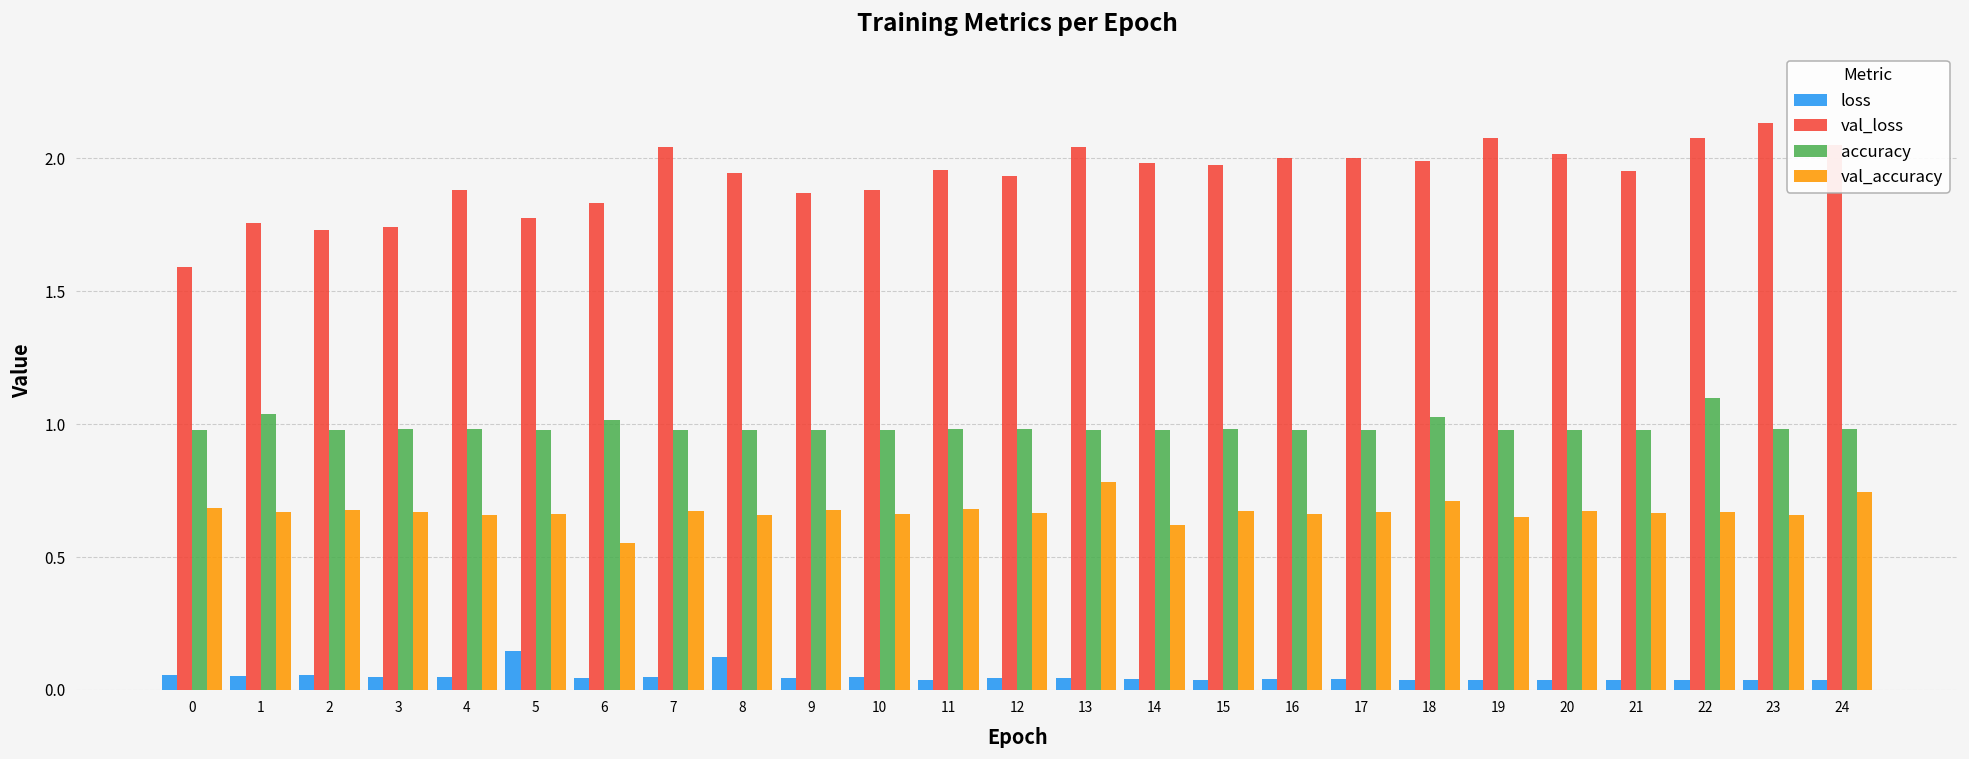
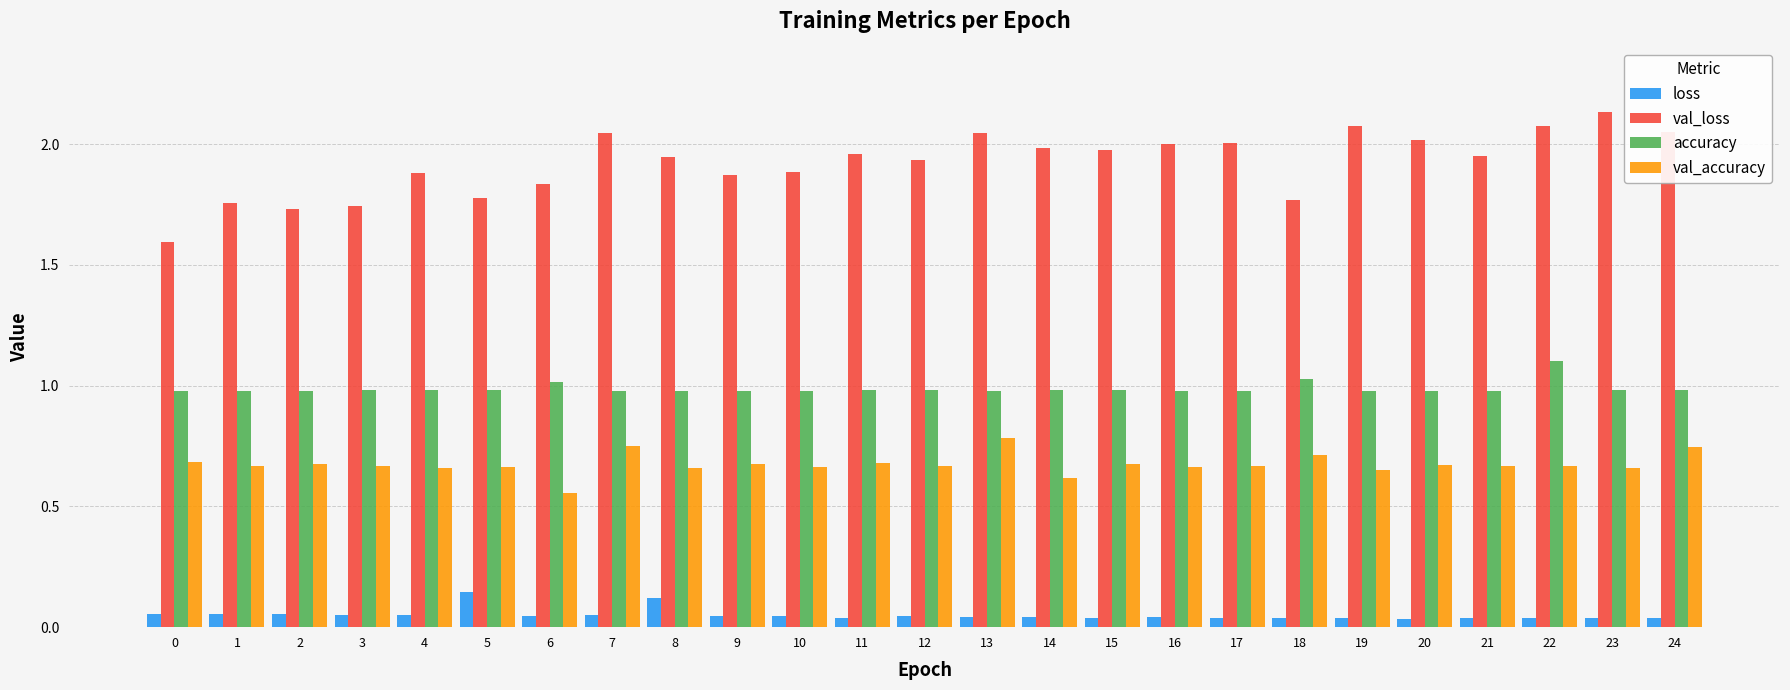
accuracy, 1: 1.04 -> 0.98
val_accuracy, 7: 0.67 -> 0.75
val_loss, 18: 1.99 -> 1.77
